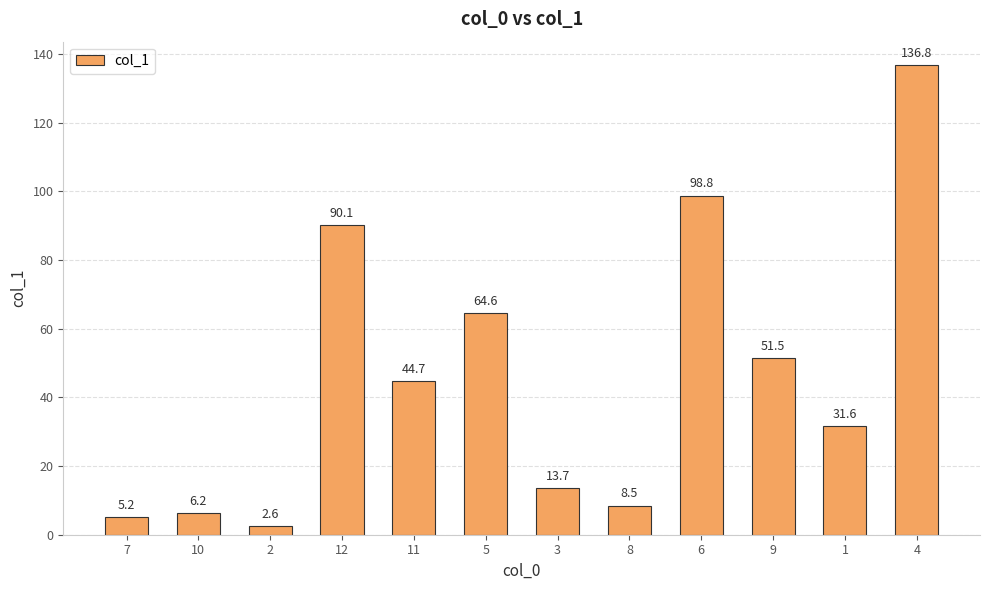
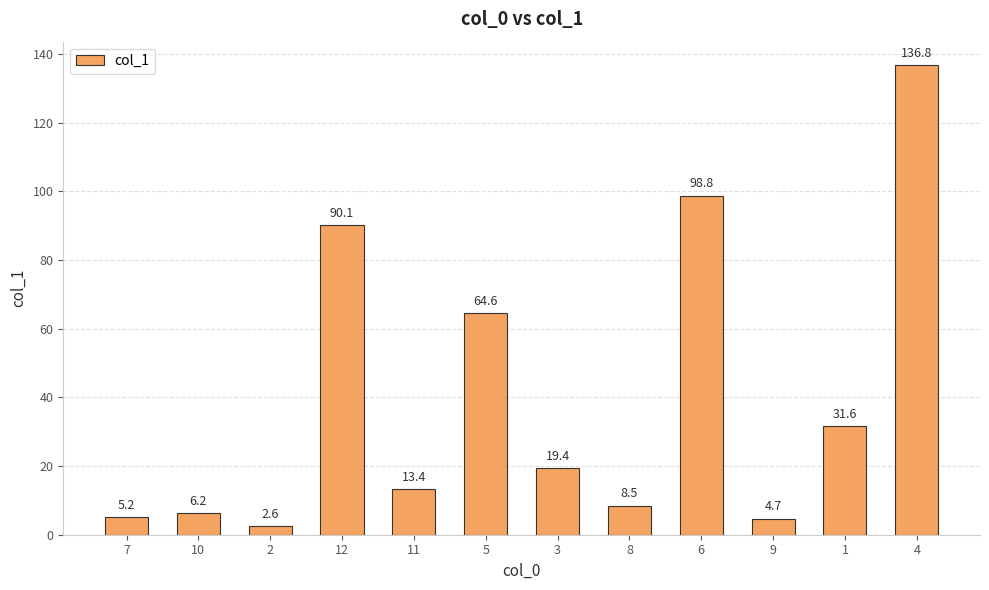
11: 44.7 -> 13.4
3: 13.7 -> 19.4
9: 51.5 -> 4.7
